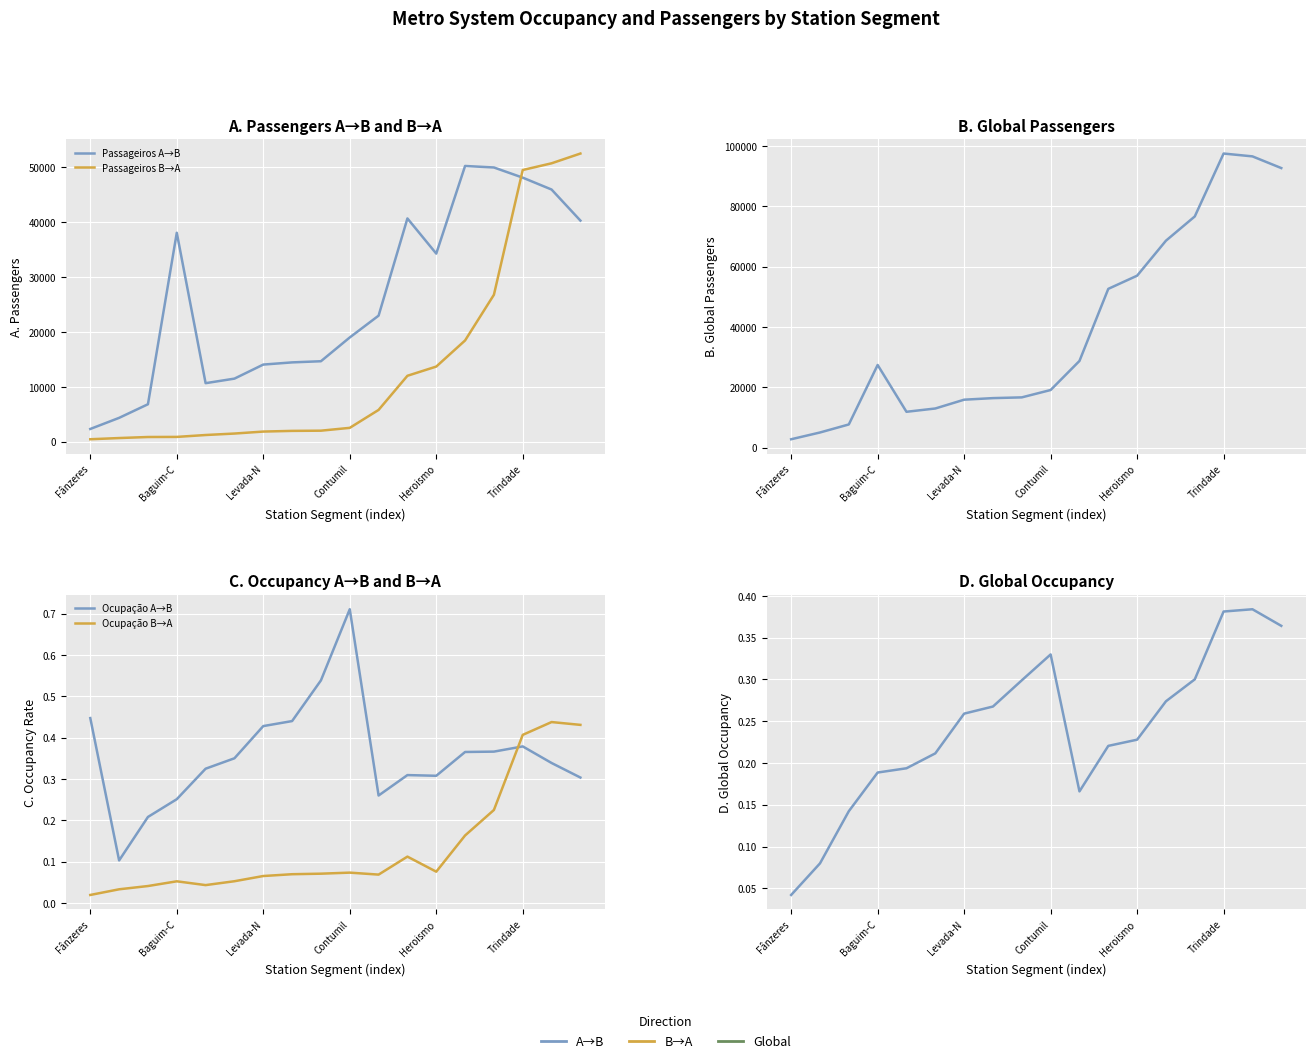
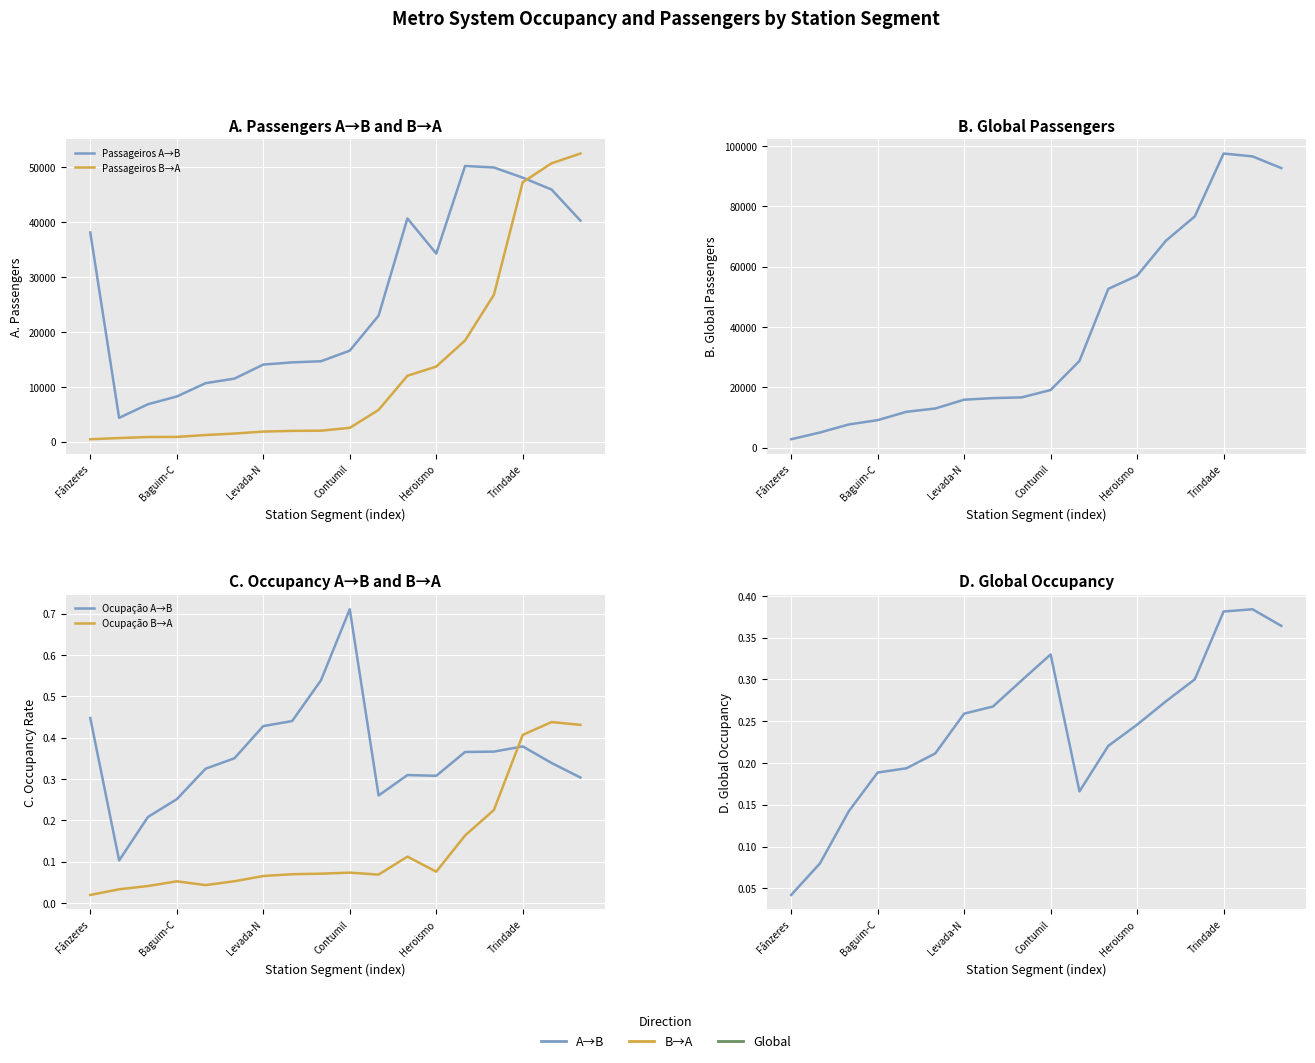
A. Passengers A→B and B→A, Passageiros A→B, Fânzeres: 2000 -> 38000
A. Passengers A→B and B→A, Passageiros A→B, Baguim-C: 38000 -> 8000
A. Passengers A→B and B→A, Passageiros A→B, Contumil: 19000 -> 17000
A. Passengers A→B and B→A, Passageiros B→A, Trindade: 49000 -> 47000
B. Global Passengers, Baguim-C: 27000 -> 9000
D. Global Occupancy, Heroismo: 0.23 -> 0.25
